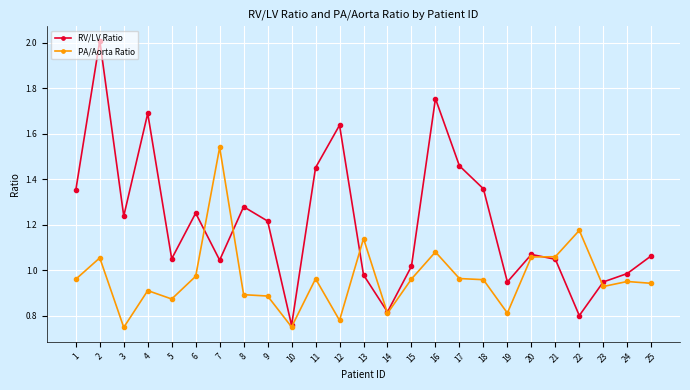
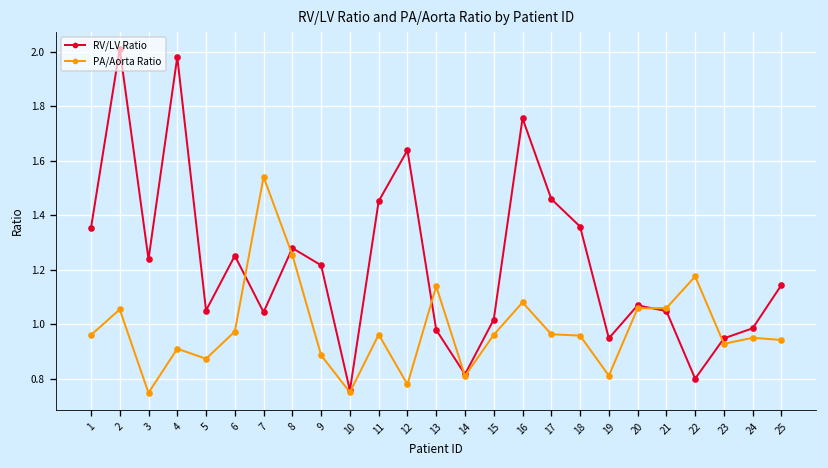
RV/LV Ratio, 4: 1.69 -> 1.98
PA/Aorta Ratio, 8: 0.89 -> 1.25
RV/LV Ratio, 25: 1.06 -> 1.14
